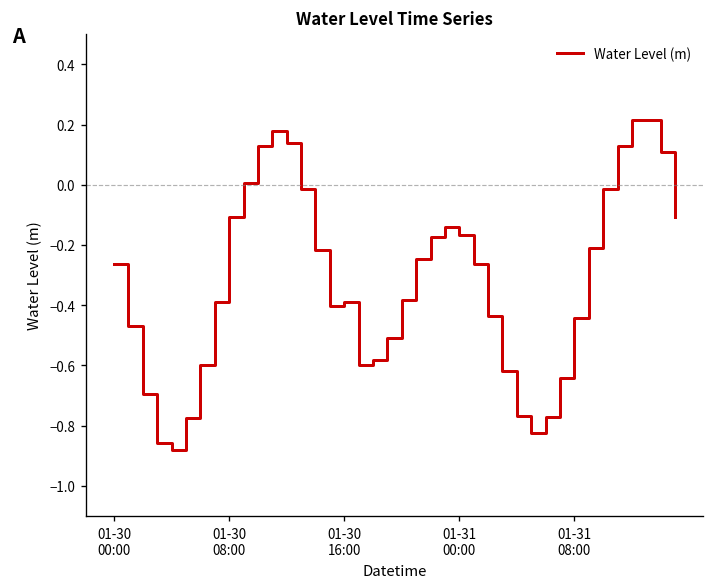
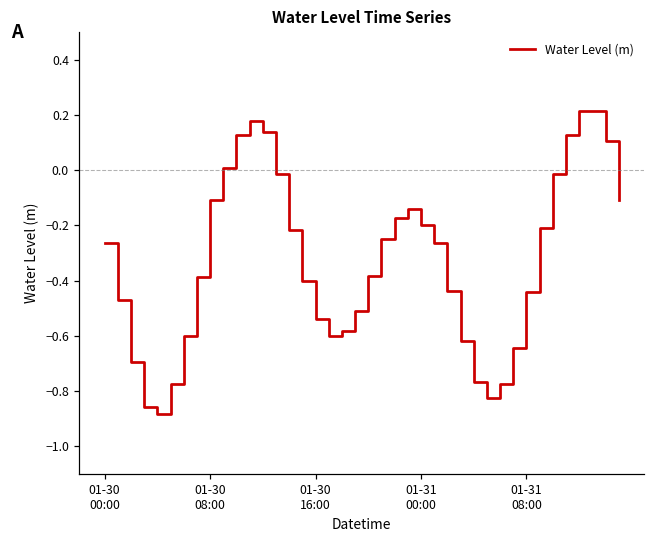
01-30 16:00: -0.39 -> -0.54
01-31 00:00: -0.17 -> -0.20
